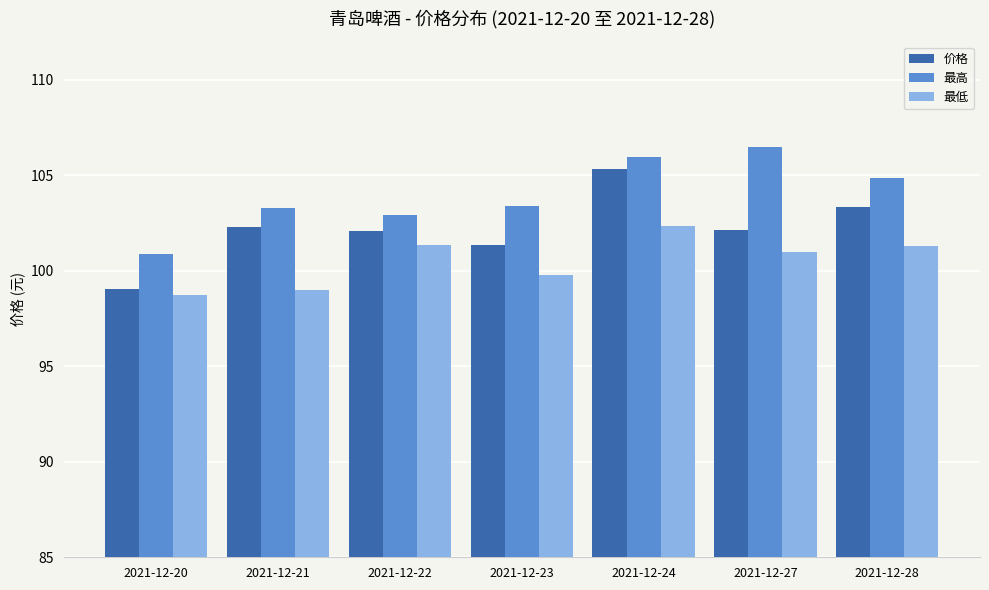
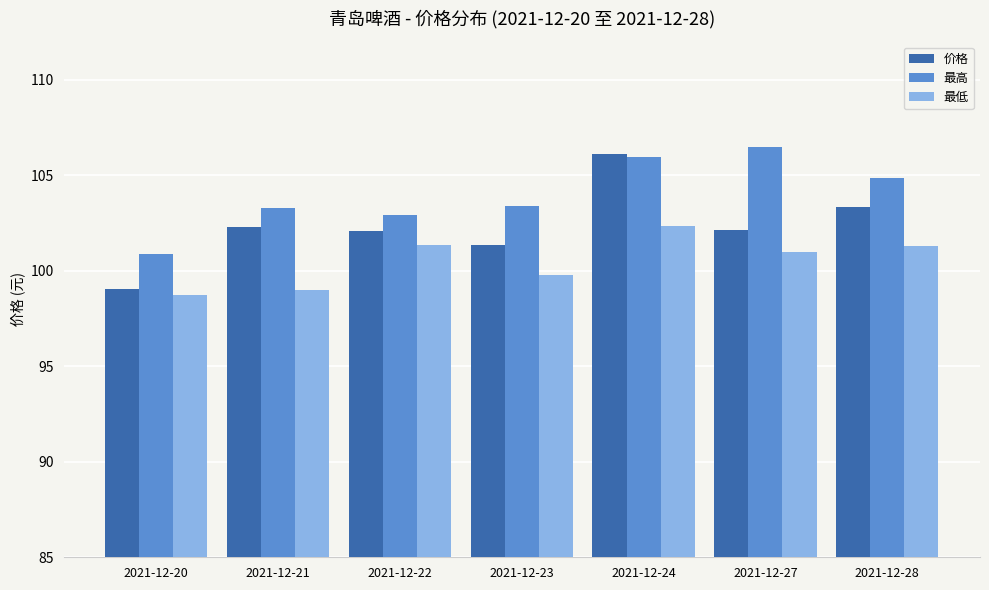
价格, 2021-12-24: 105.3 -> 106.1
